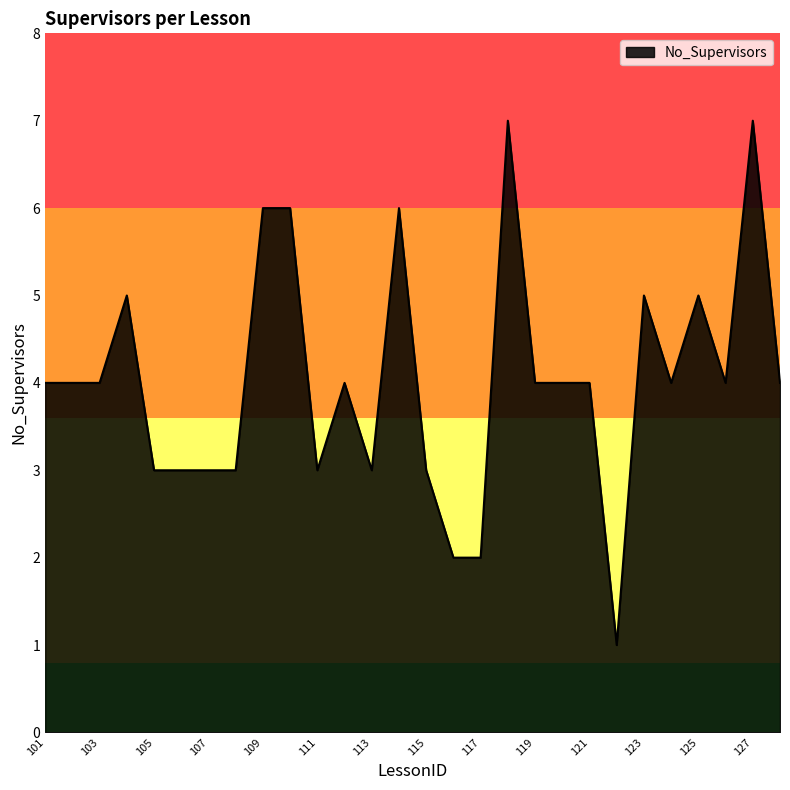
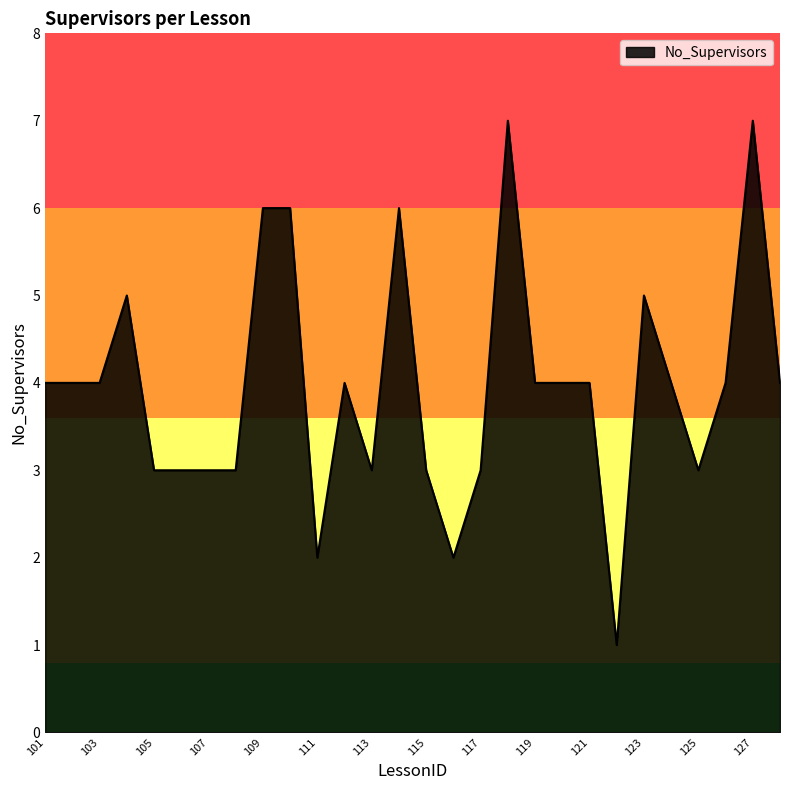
111: 3 -> 2
117: 2 -> 3
125: 5 -> 3
